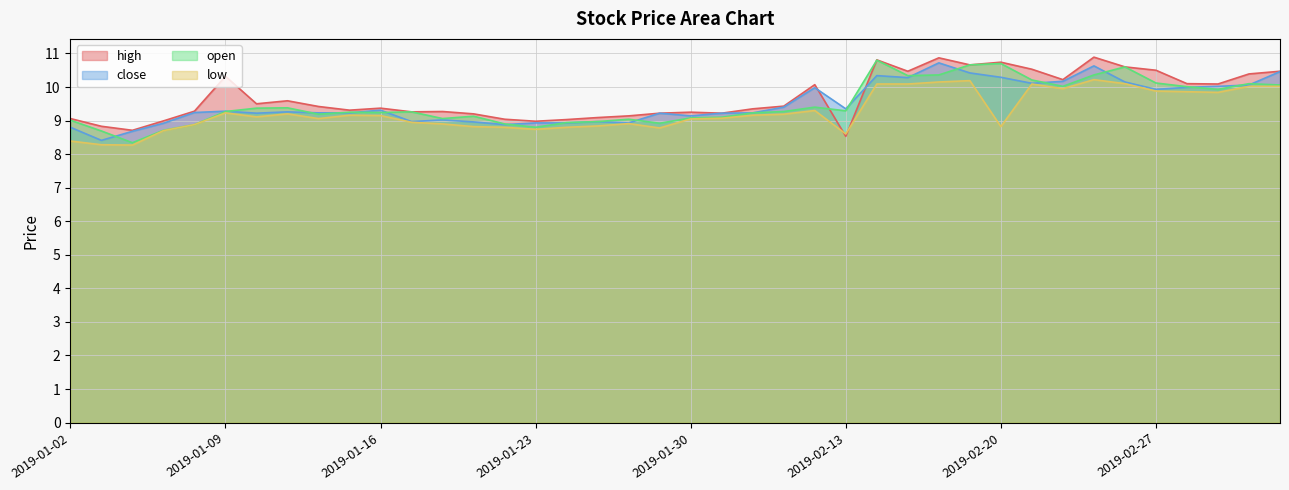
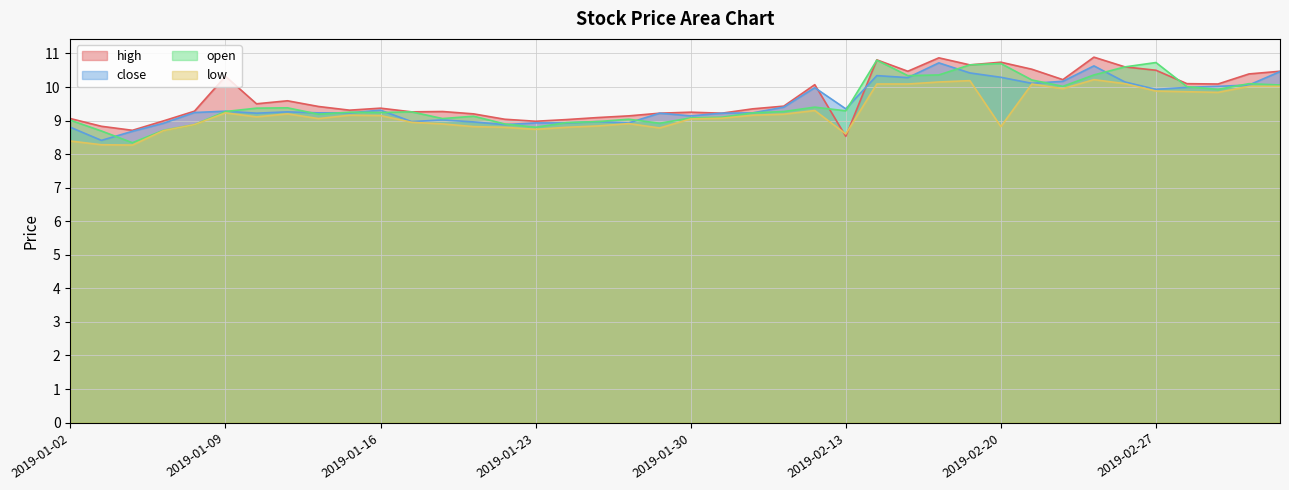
open, 2019-02-27: 10.1 -> 10.7
